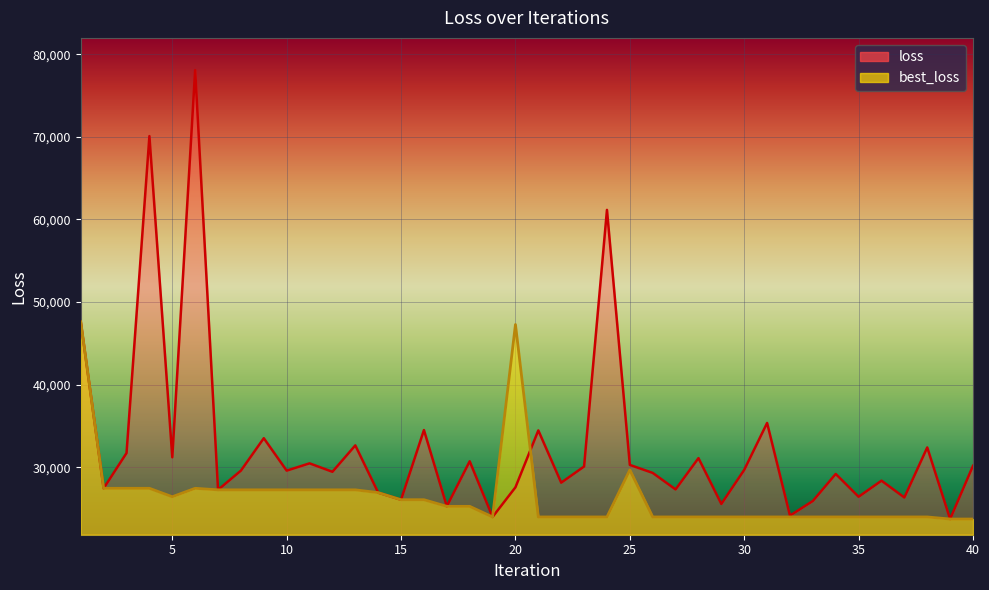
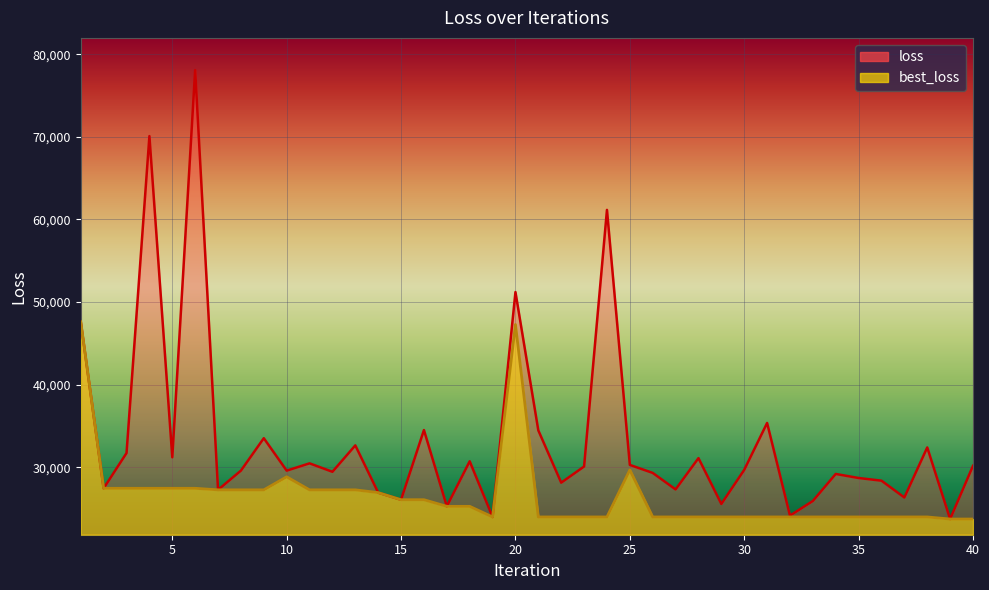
best_loss, 5: 26,000 -> 27,000
best_loss, 10: 27,000 -> 29,000
loss, 20: 28,000 -> 51,000
loss, 35: 26,000 -> 29,000
